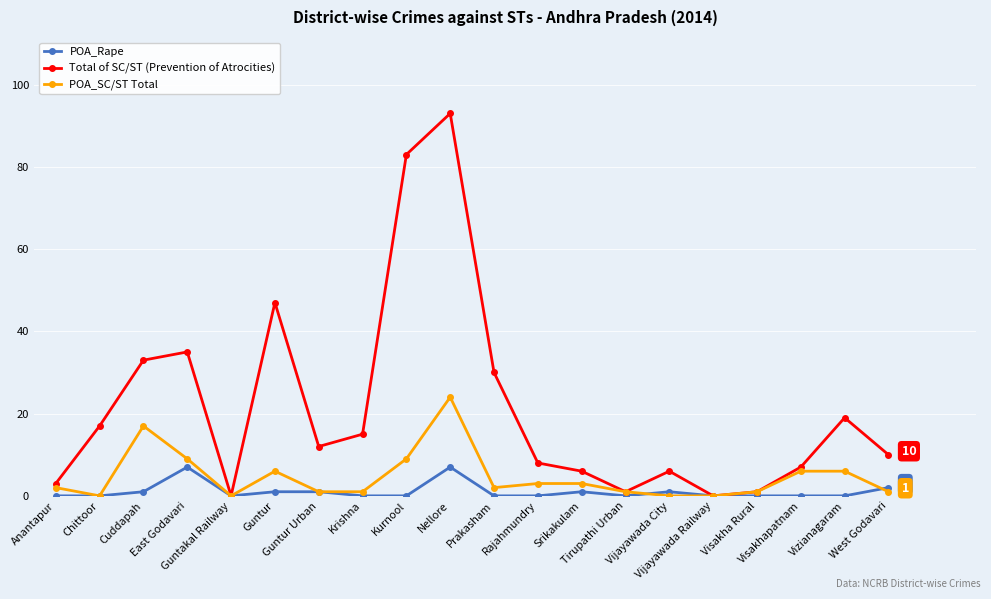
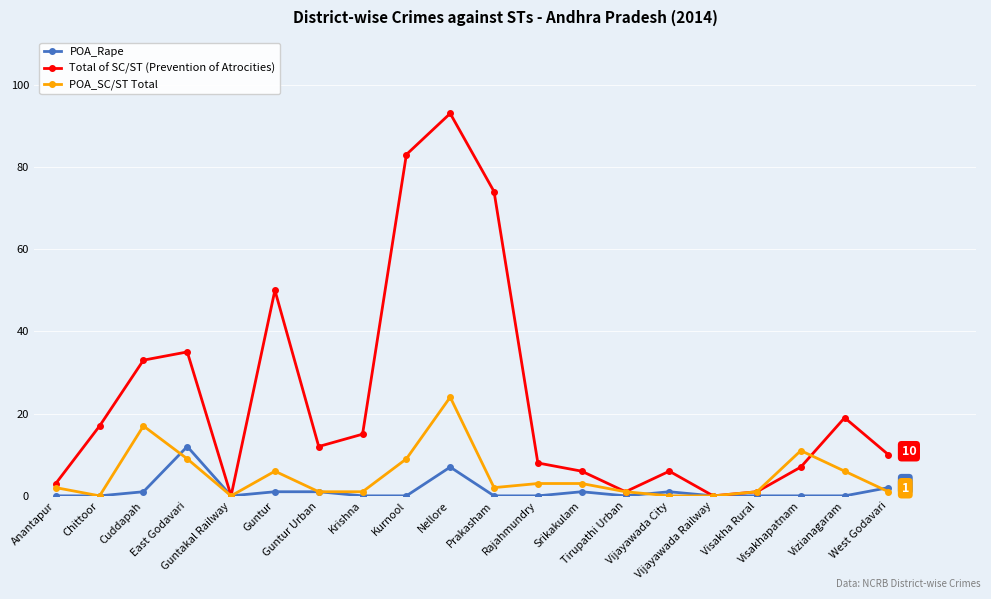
POA_Rape, East Godavari: 7 -> 12
Total of SC/ST (Prevention of Atrocities), Guntur: 47 -> 50
Total of SC/ST (Prevention of Atrocities), Prakasham: 30 -> 74
POA_SC/ST Total, Visakhapatnam: 6 -> 11
